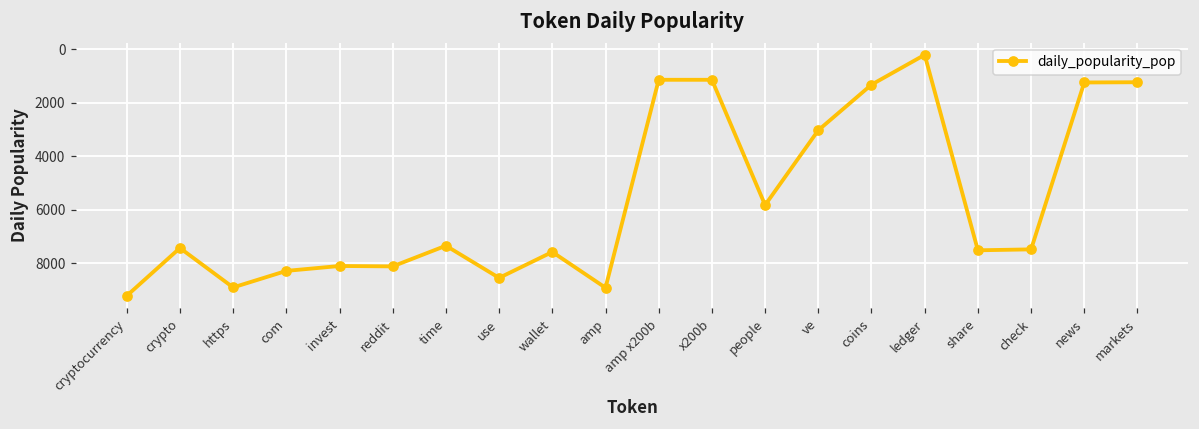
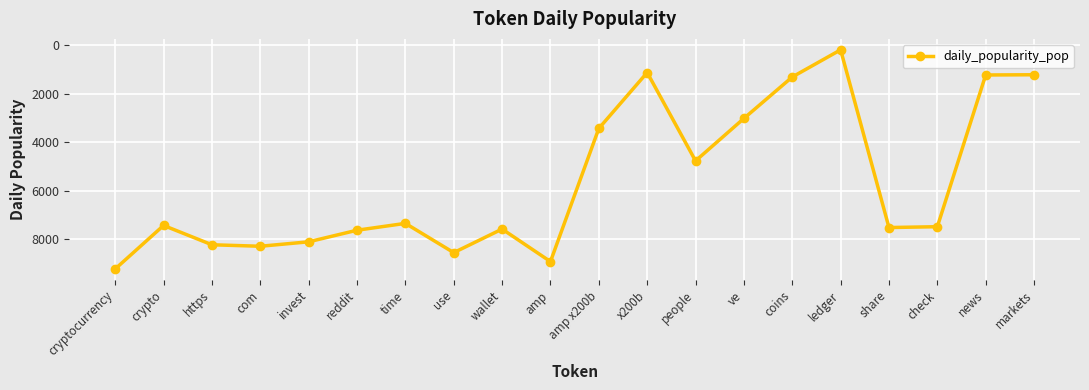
https: 8900 -> 8200
reddit: 8100 -> 7600
amp x200b: 1100 -> 3400
people: 5800 -> 4800
